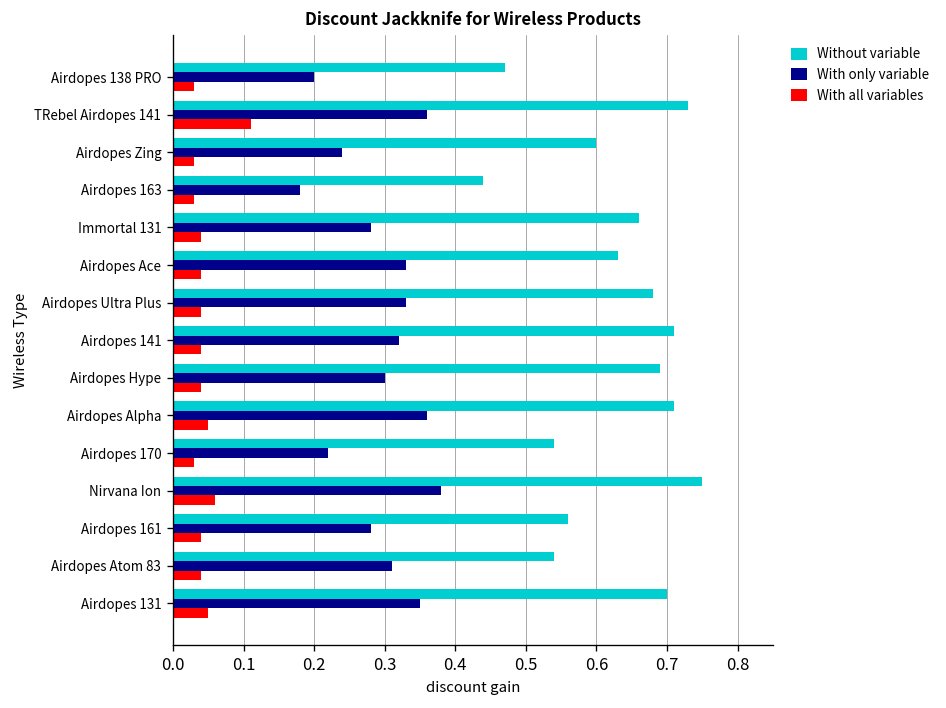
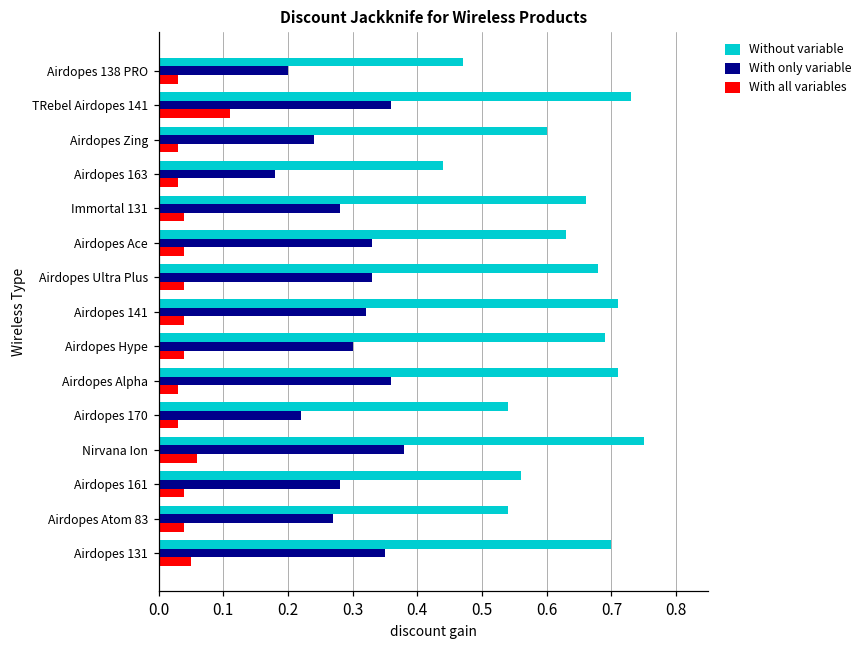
With all variables, Airdopes Alpha: 0.05 -> 0.03
With only variable, Airdopes Atom 83: 0.31 -> 0.27
